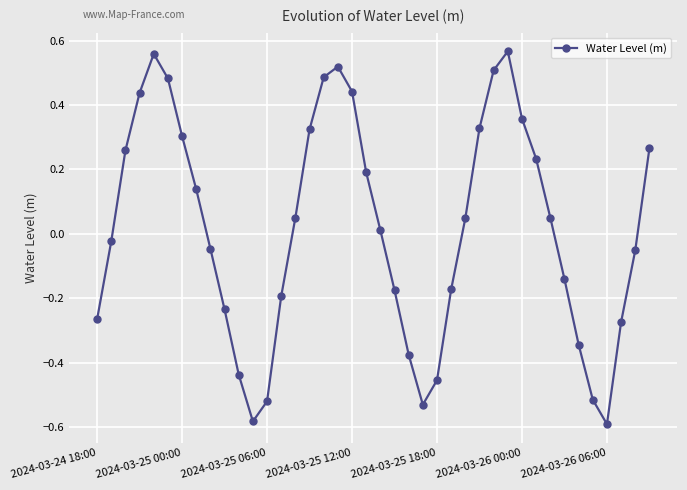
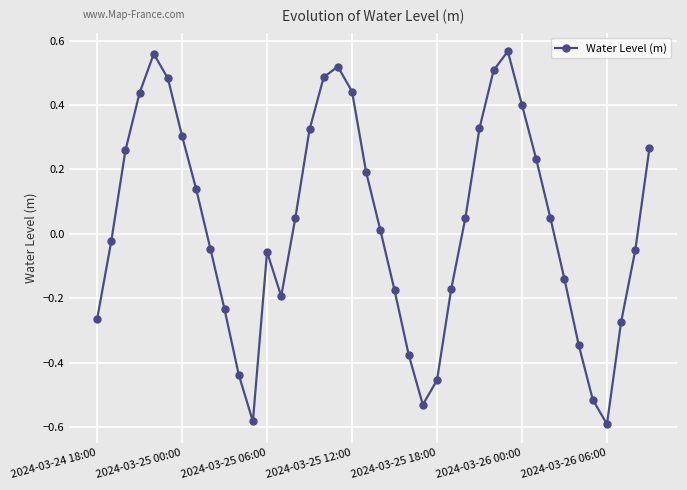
2024-03-25 06:00: -0.52 -> -0.06
2024-03-26 00:00: 0.36 -> 0.40
